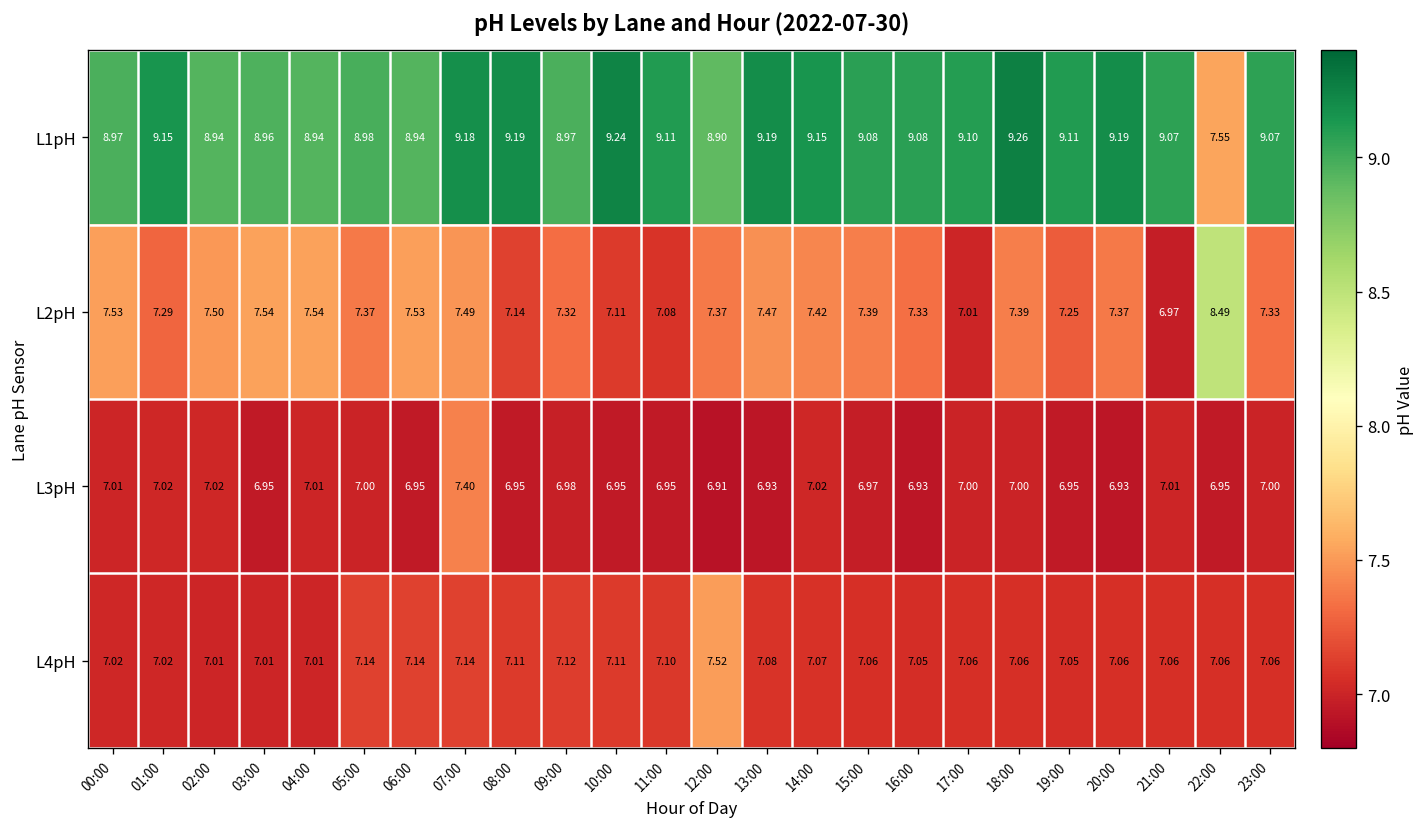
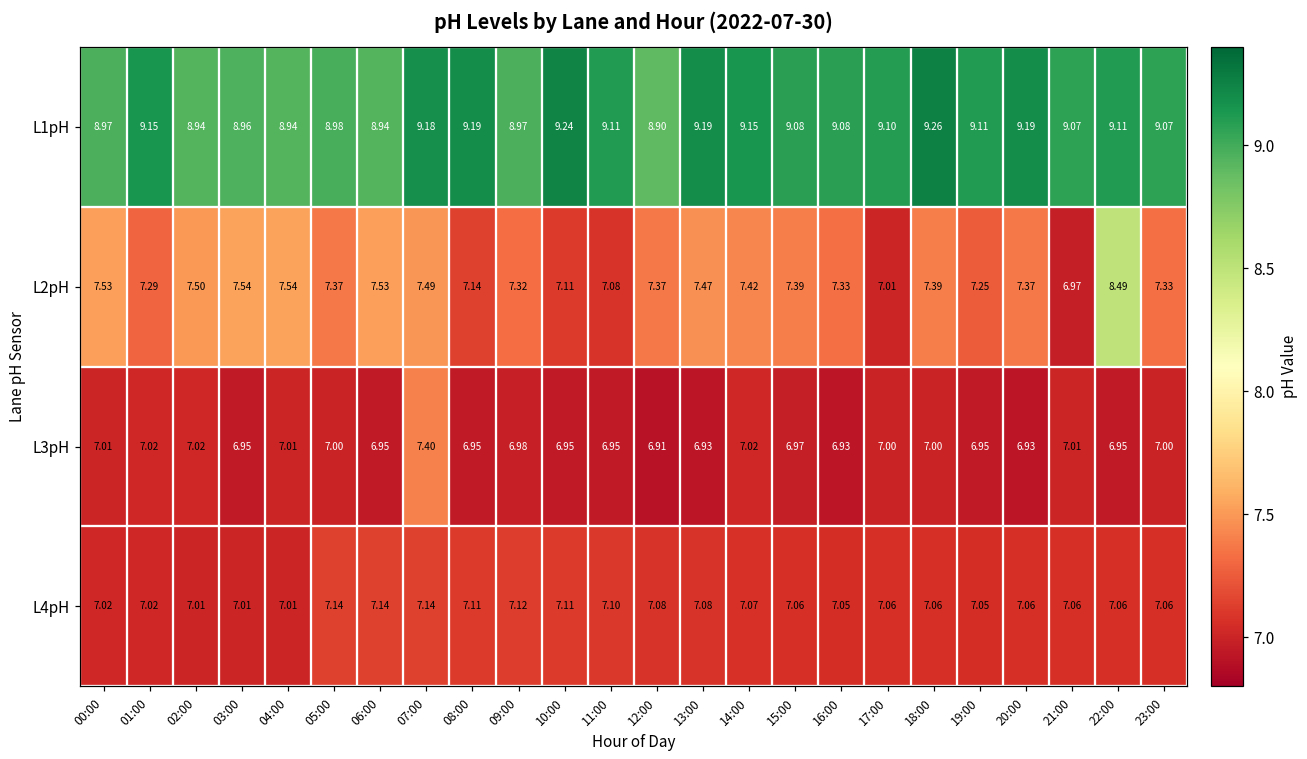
L1pH, 22:00: 7.55 -> 9.11
L4pH, 12:00: 7.52 -> 7.08
